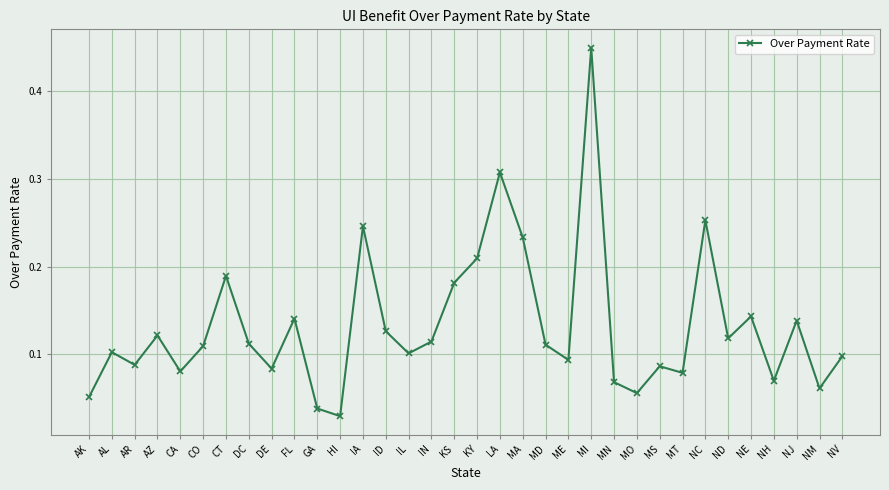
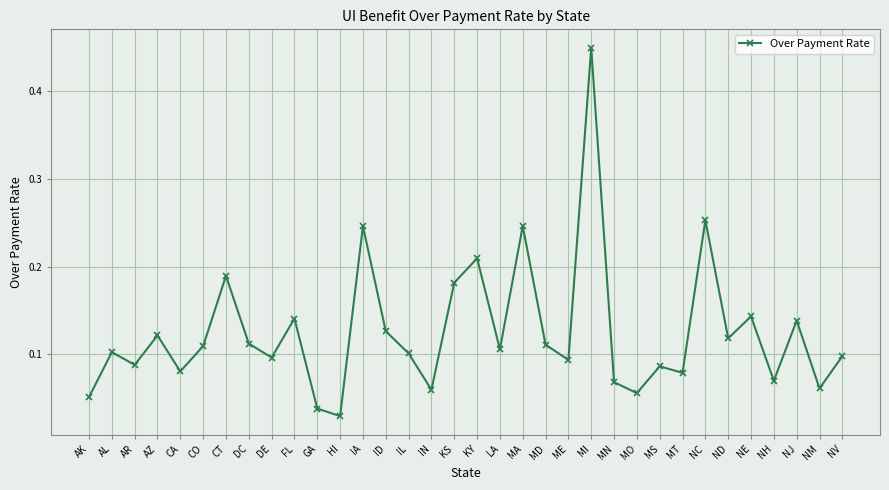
DE: 0.08 -> 0.10
IN: 0.11 -> 0.06
LA: 0.31 -> 0.11
MA: 0.23 -> 0.25
